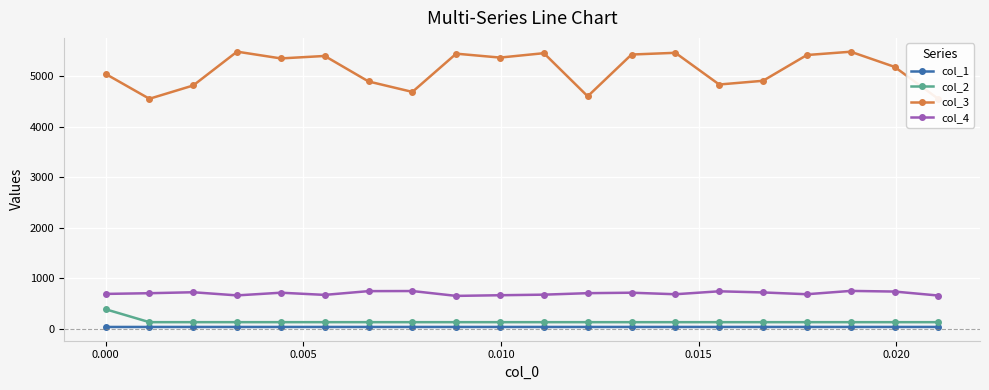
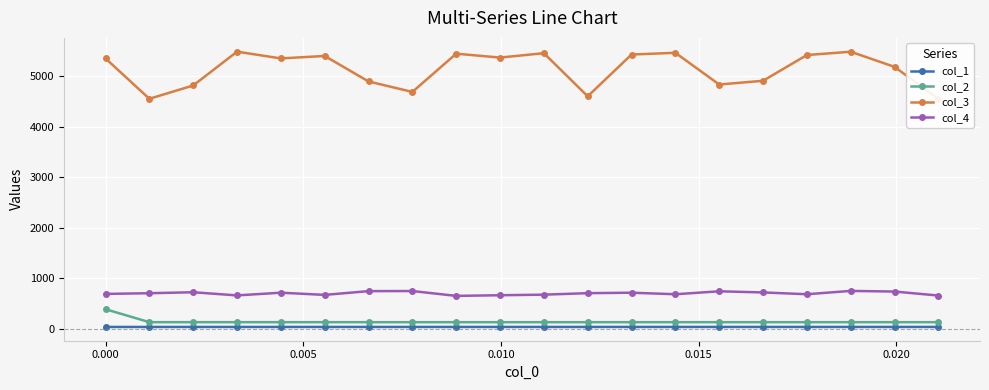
col_3, 0.000: 5000 -> 5400
